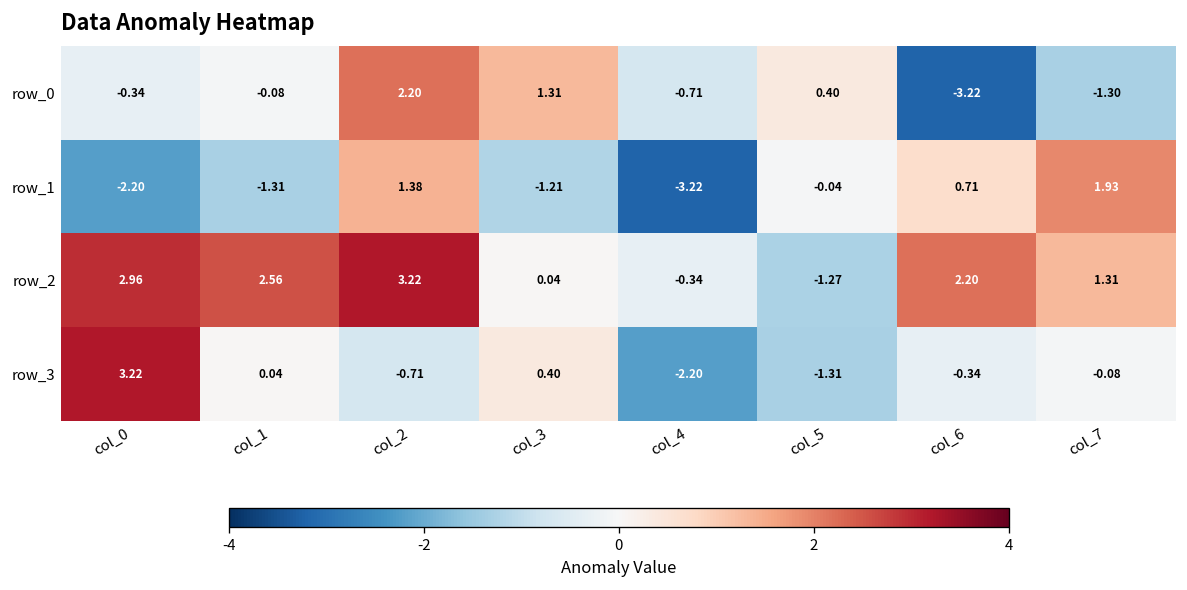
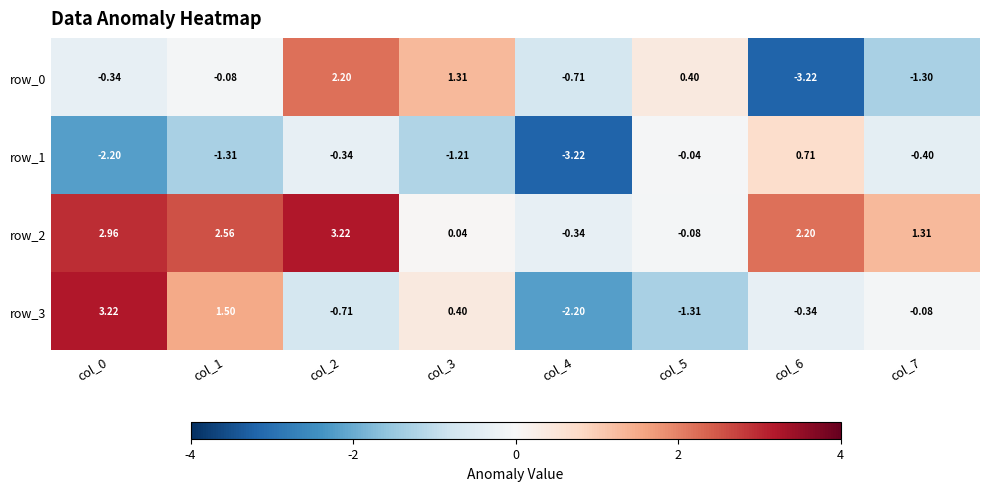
row_1, col_2: 1.38 -> -0.34
row_1, col_7: 1.93 -> -0.40
row_2, col_5: -1.27 -> -0.08
row_3, col_1: 0.04 -> 1.50
